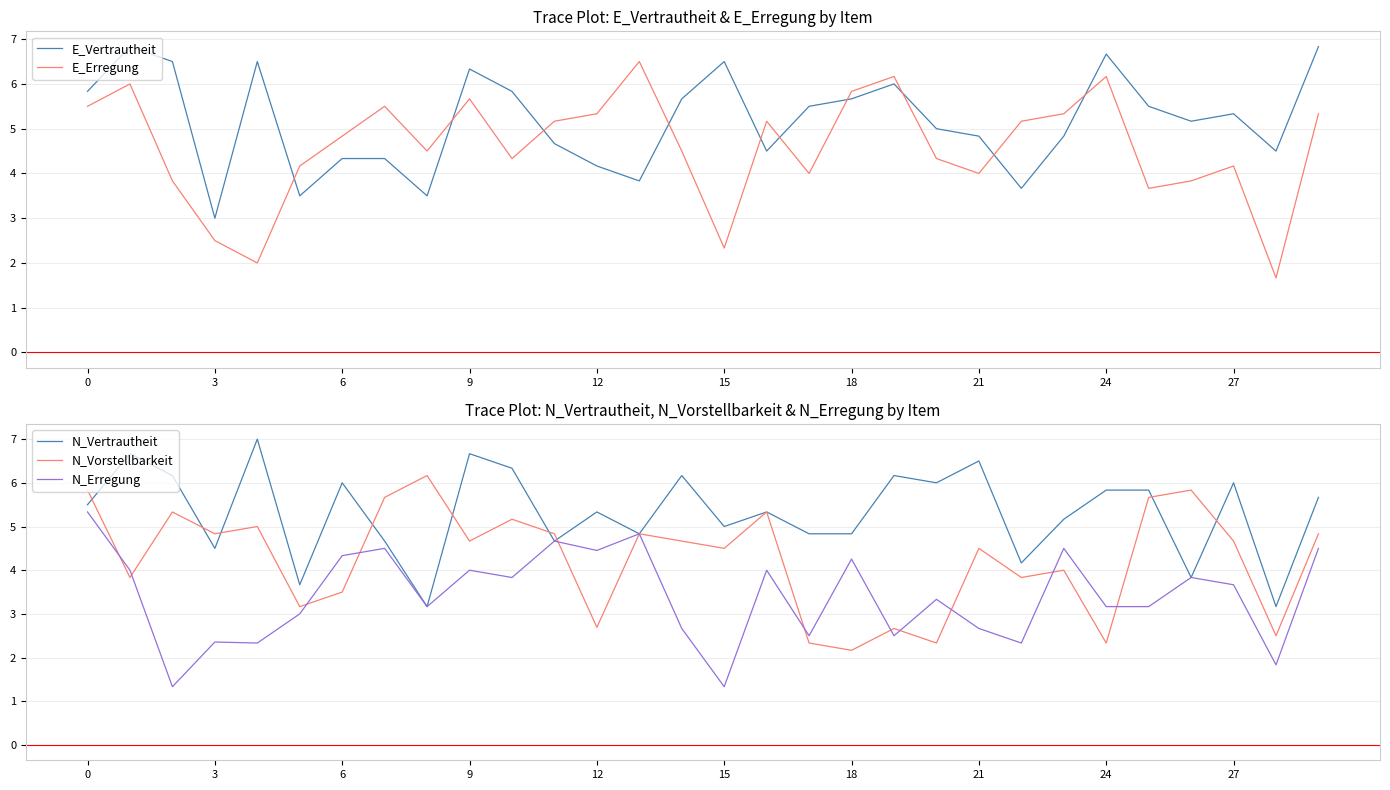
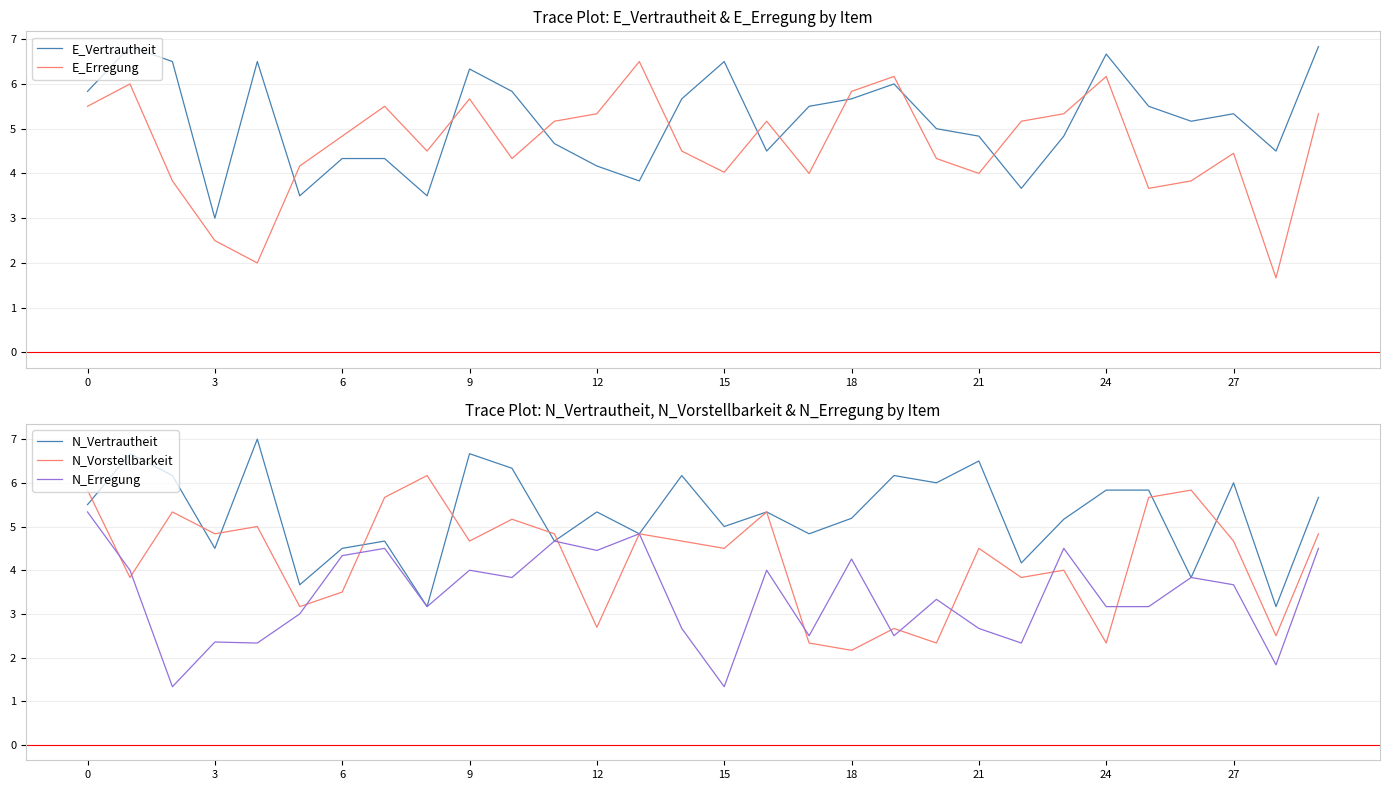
Trace Plot: E_Vertrautheit & E_Erregung by Item, E_Erregung, 15: 2.3 -> 4.0
Trace Plot: E_Vertrautheit & E_Erregung by Item, E_Erregung, 27: 4.2 -> 4.5
Trace Plot: N_Vertrautheit, N_Vorstellbarkeit & N_Erregung by Item, N_Vertrautheit, 6: 6.0 -> 4.5
Trace Plot: N_Vertrautheit, N_Vorstellbarkeit & N_Erregung by Item, N_Vertrautheit, 18: 4.8 -> 5.2
